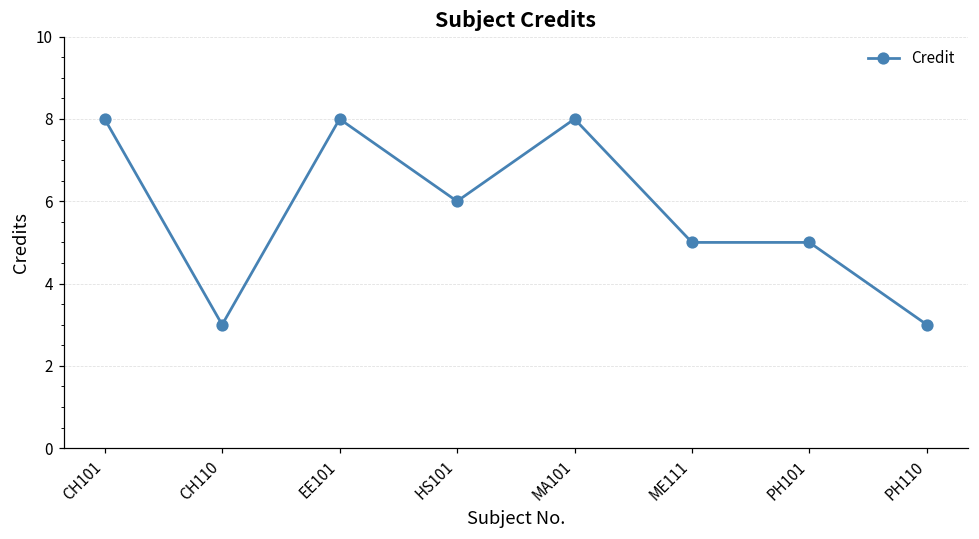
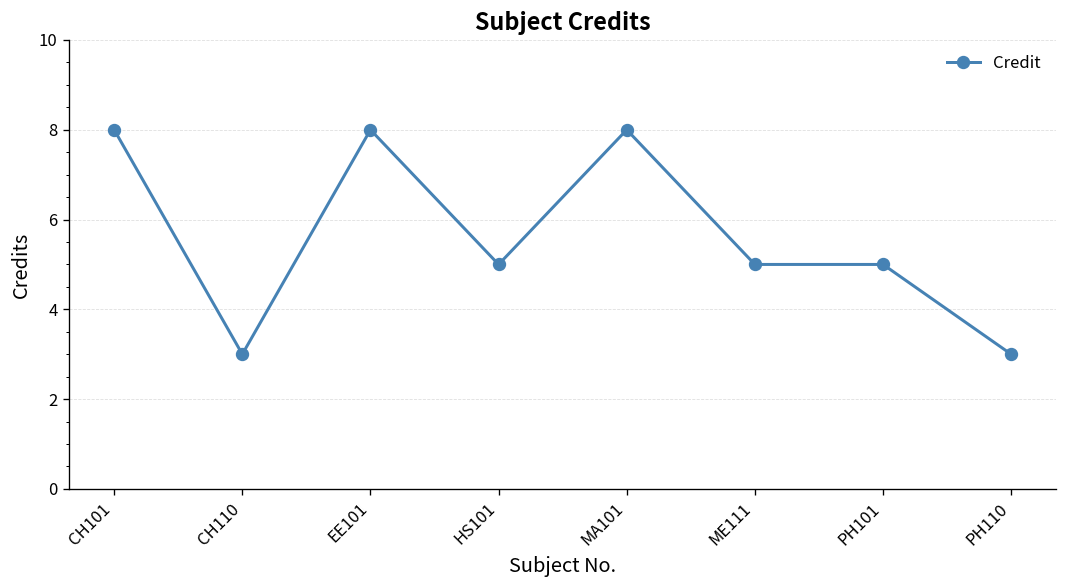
HS101: 6 -> 5
